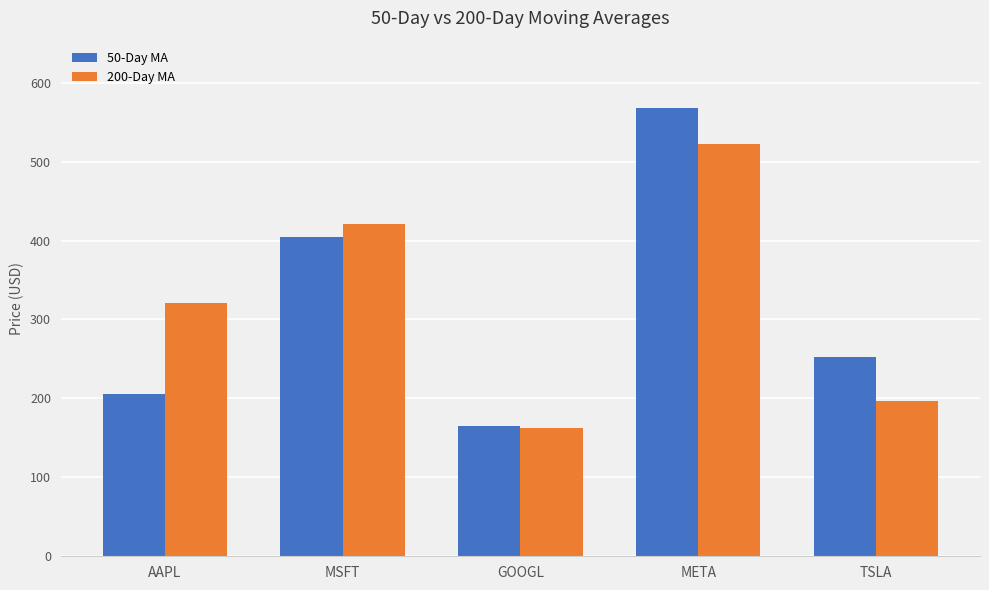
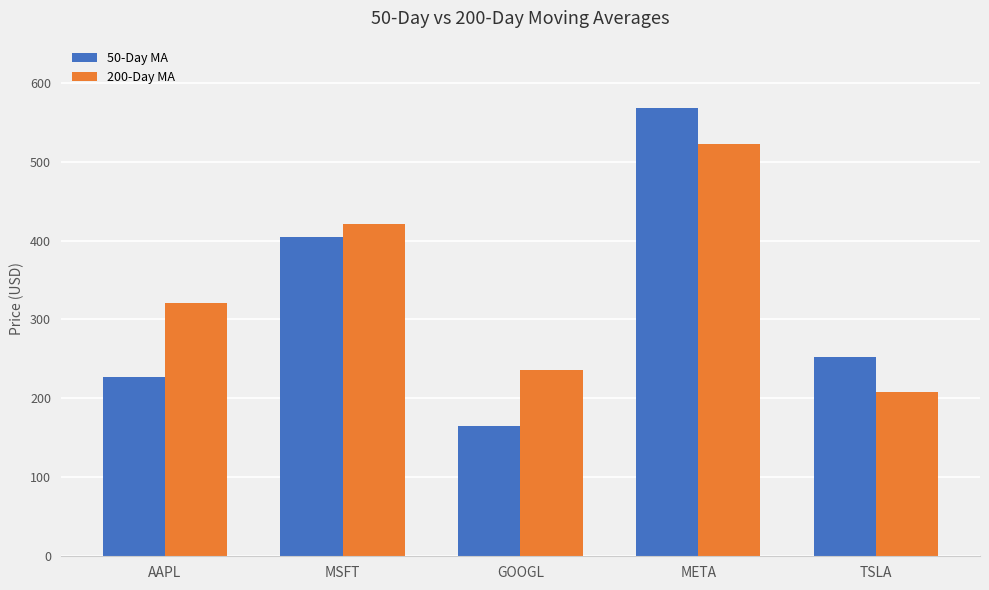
50-Day MA, AAPL: 210 -> 230
200-Day MA, GOOGL: 160 -> 240
200-Day MA, TSLA: 200 -> 210
